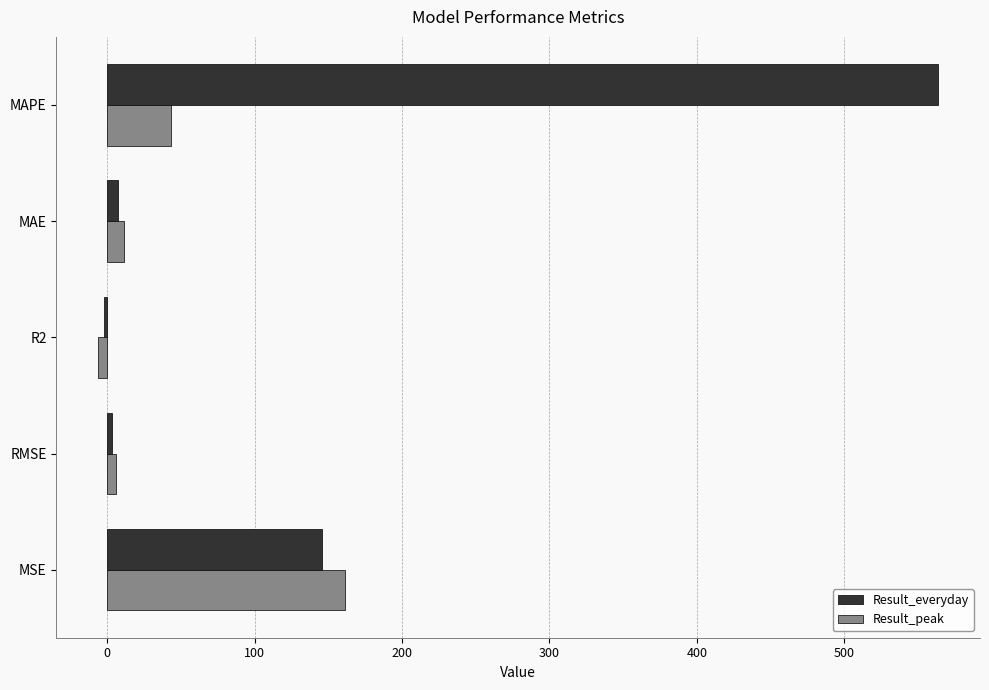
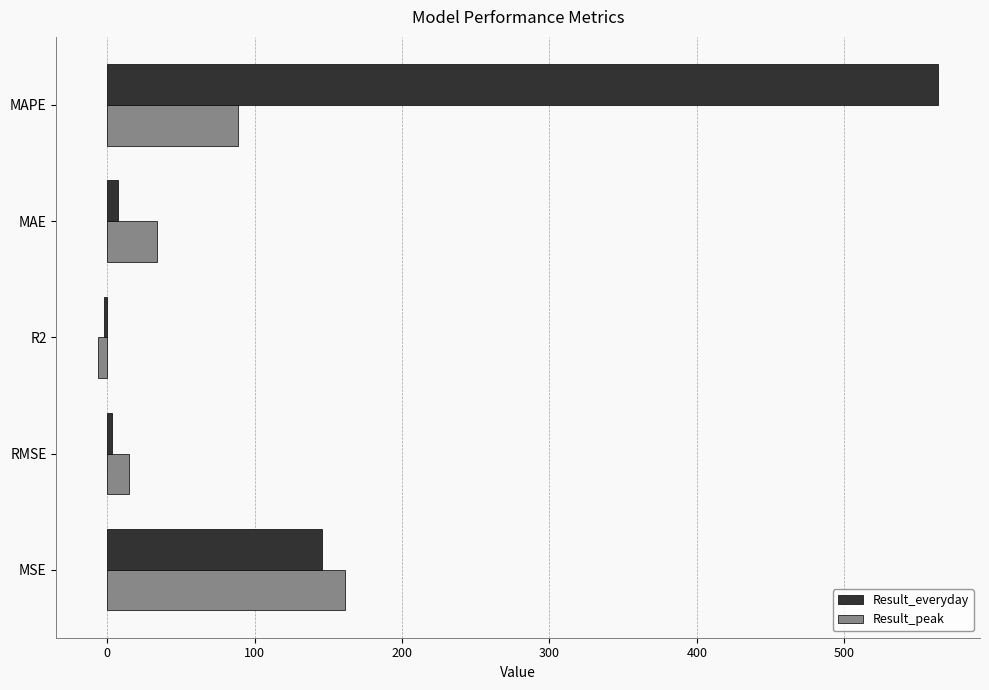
Result_peak, MAPE: 43 -> 88
Result_peak, MAE: 11 -> 34
Result_peak, RMSE: 6 -> 14
